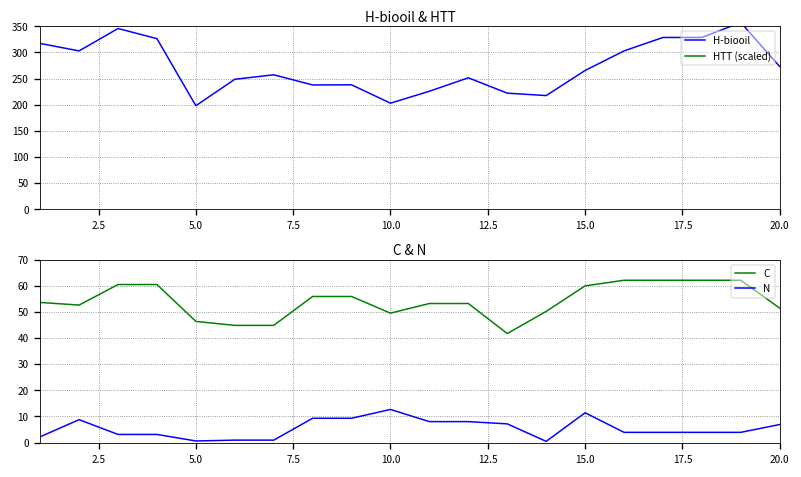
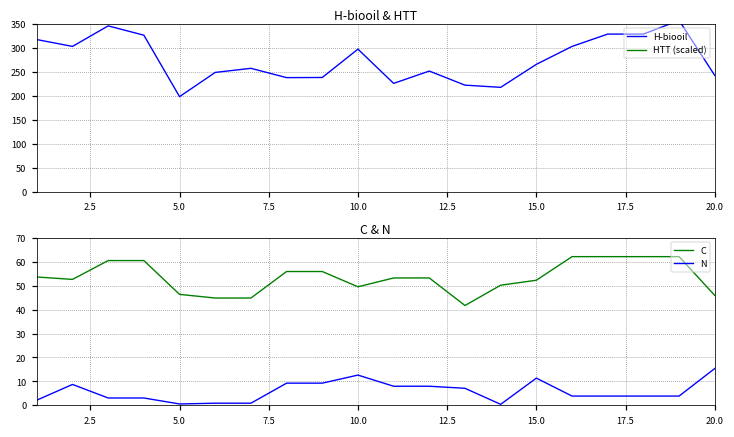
H-biooil & HTT, H-biooil, 10.0: 200 -> 300
H-biooil & HTT, H-biooil, 20.0: 270 -> 240
C & N, C, 15.0: 60 -> 52
C & N, C, 20.0: 51 -> 46
C & N, N, 20.0: 7 -> 15
